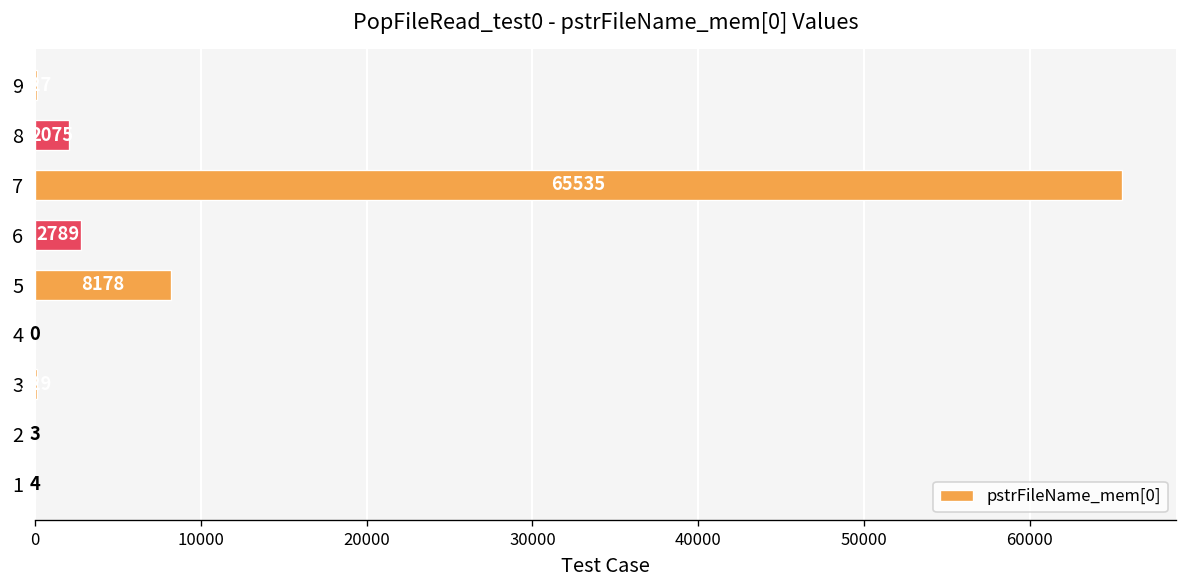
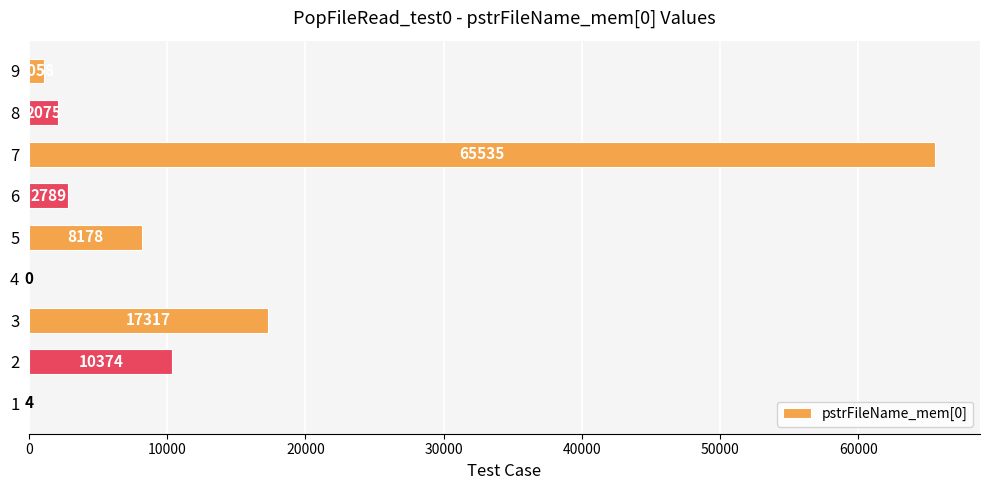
9: 100 -> 1100
3: 100 -> 17300
2: 3 -> 10374
